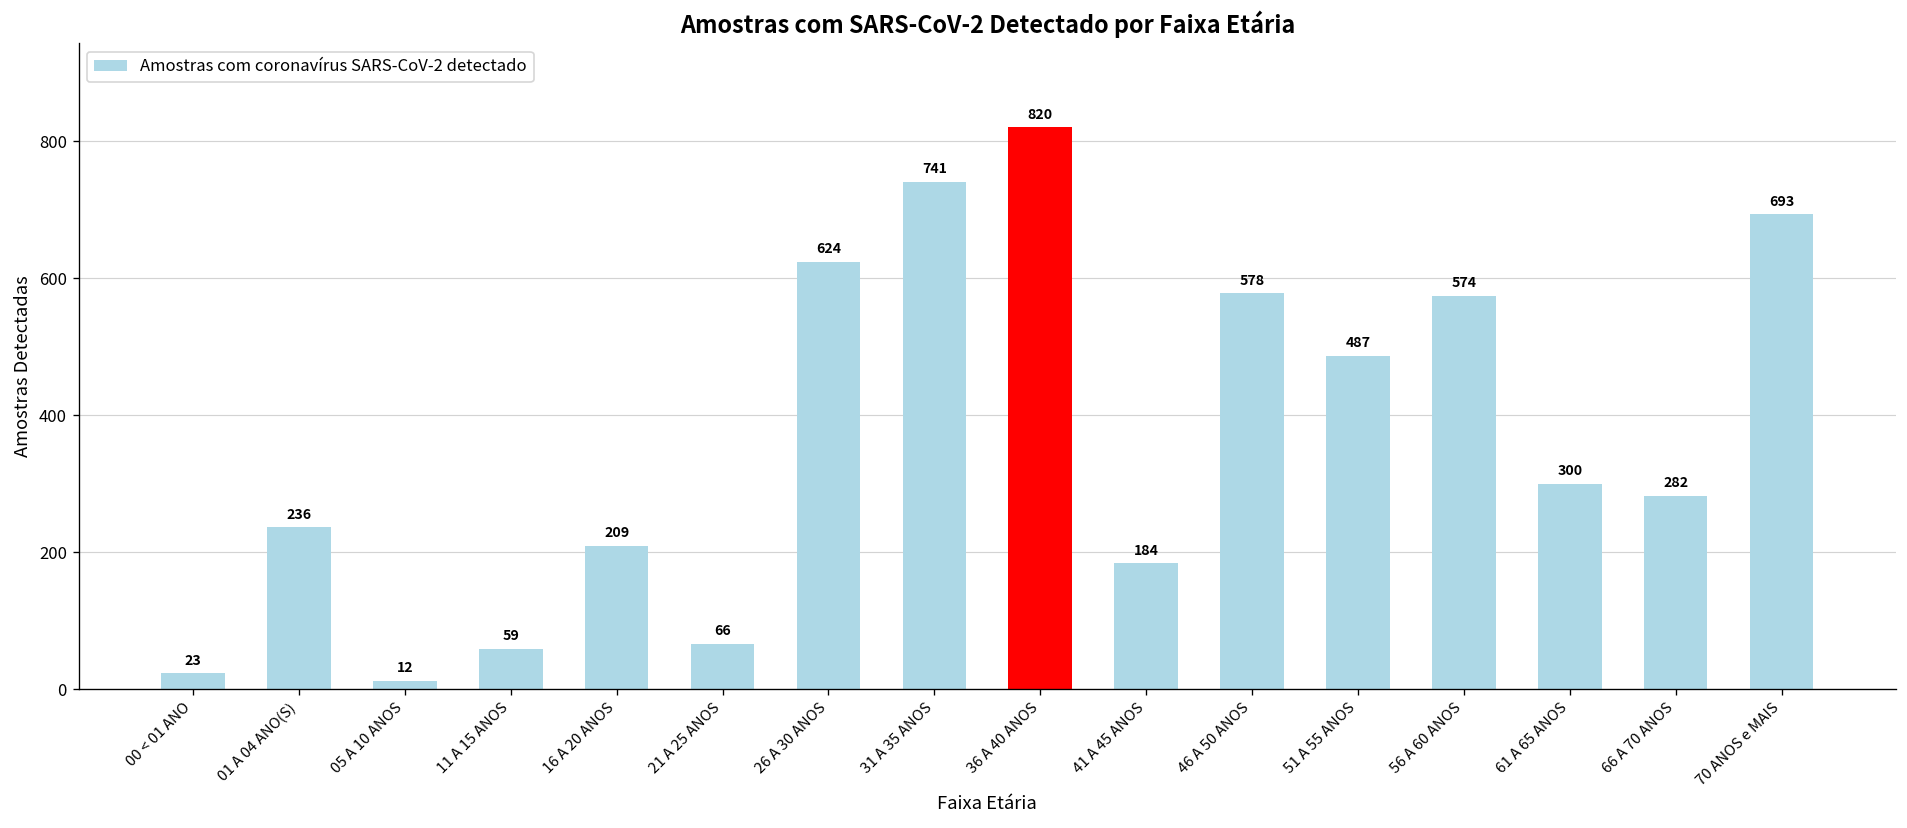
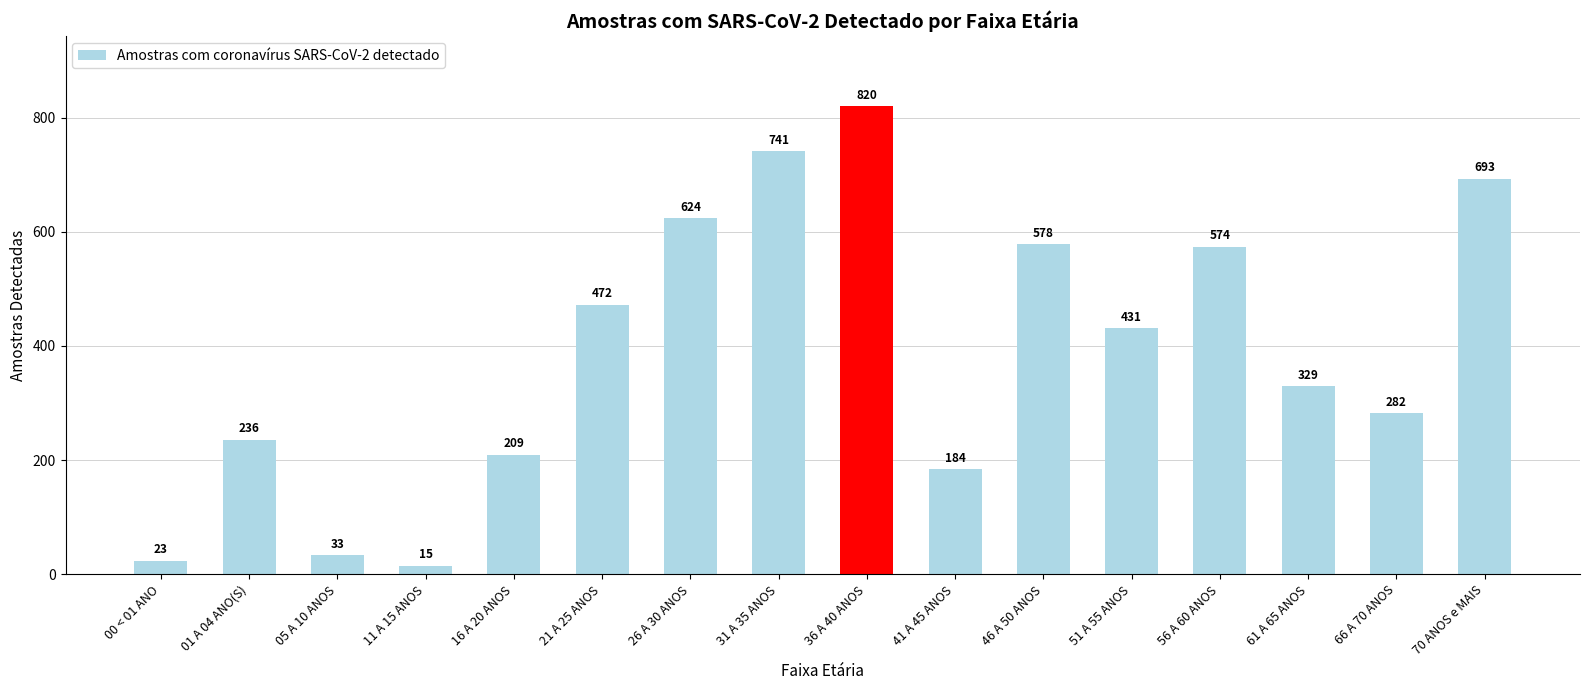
05 A 10 ANOS: 12 -> 33
11 A 15 ANOS: 59 -> 15
21 A 25 ANOS: 66 -> 472
51 A 55 ANOS: 487 -> 431
61 A 65 ANOS: 300 -> 329
